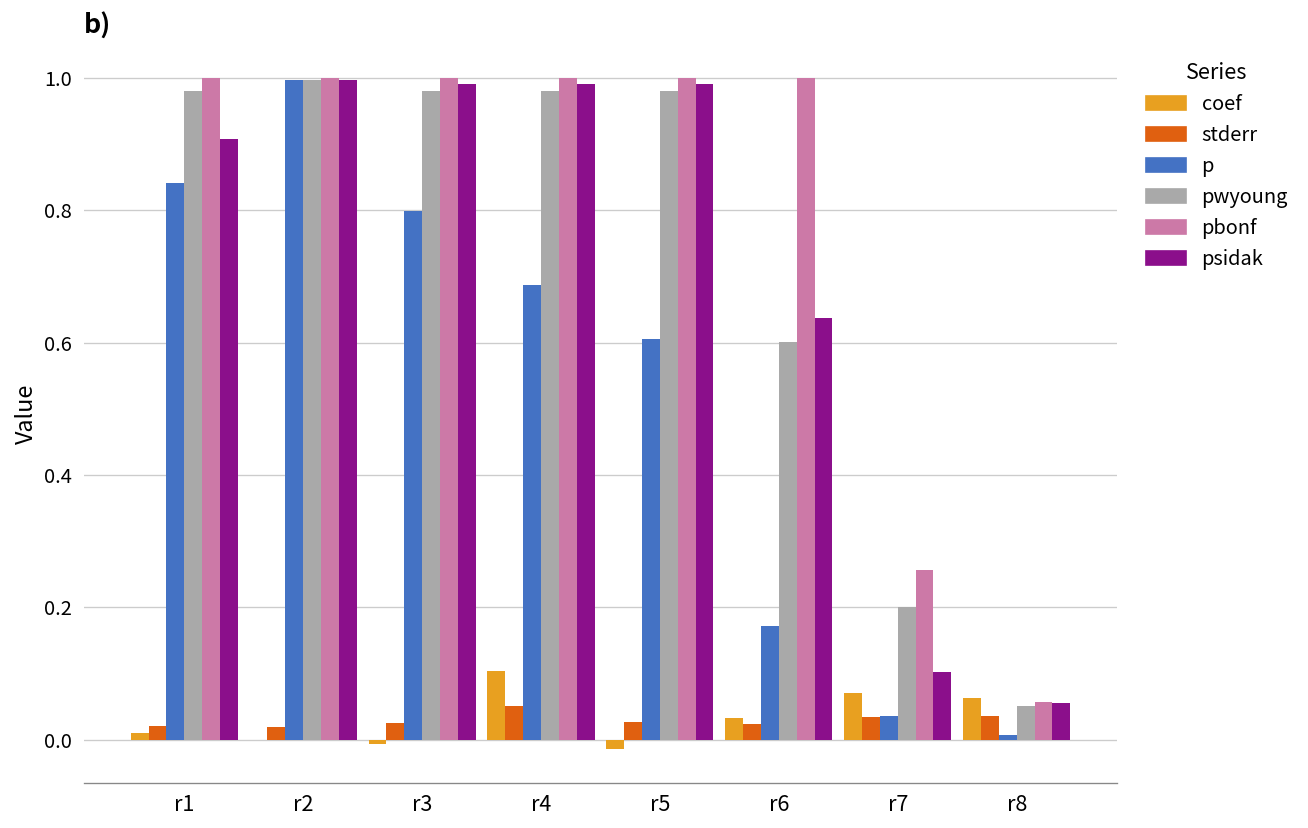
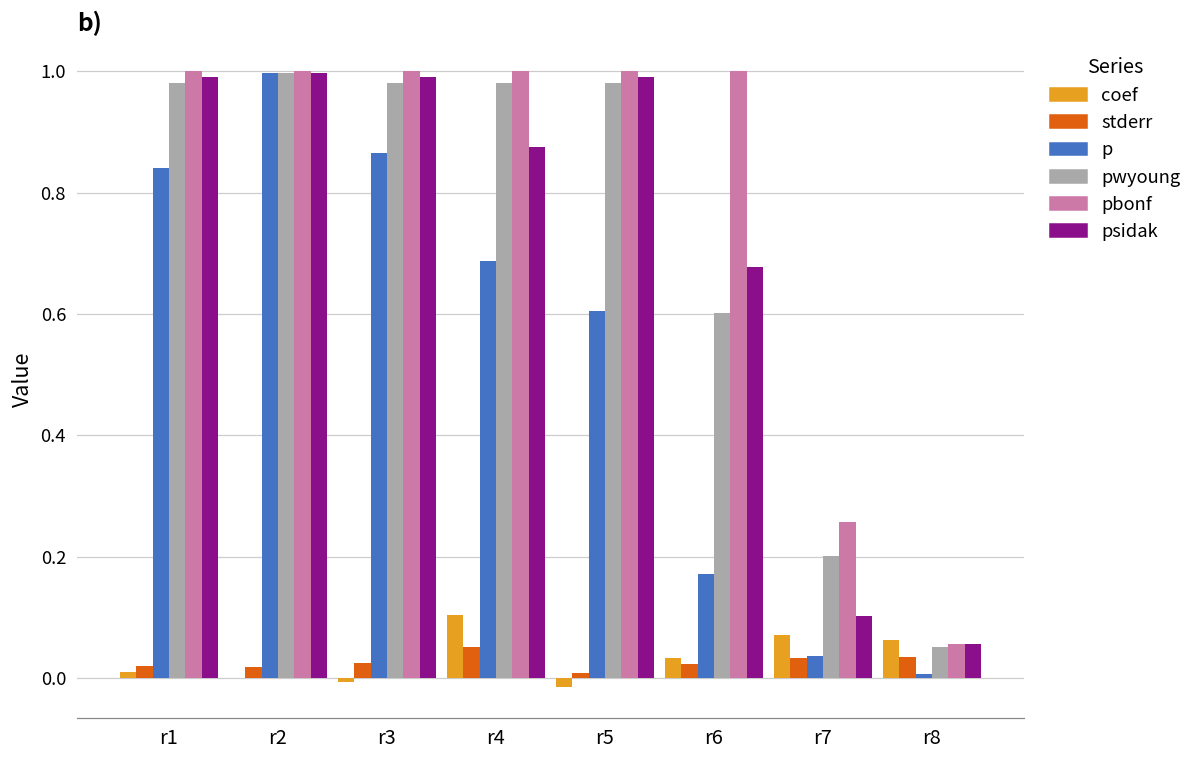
psidak, r1: 0.91 -> 0.99
p, r3: 0.80 -> 0.87
psidak, r4: 0.99 -> 0.88
stderr, r5: 0.03 -> 0.01
psidak, r6: 0.64 -> 0.68
